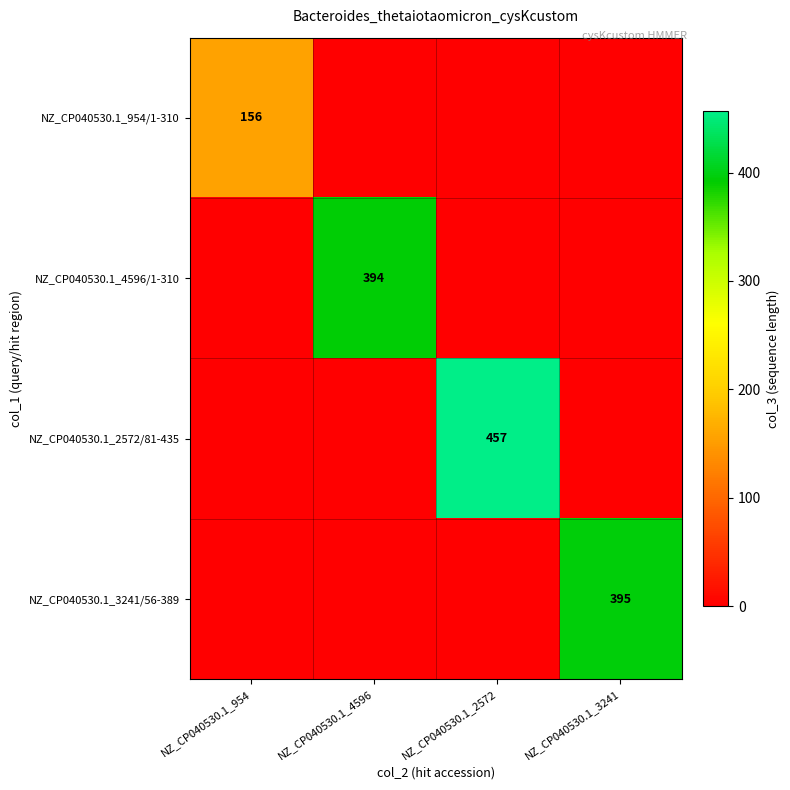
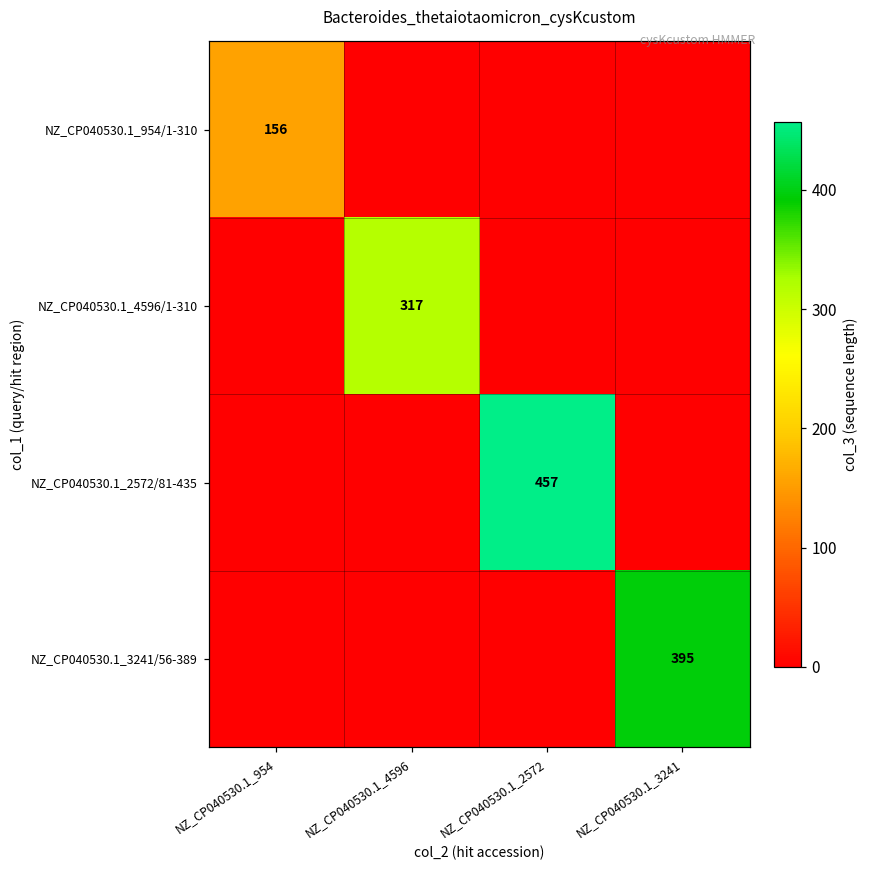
NZ_CP040530.1_4596/1-310, NZ_CP040530.1_4596: 394 -> 317
